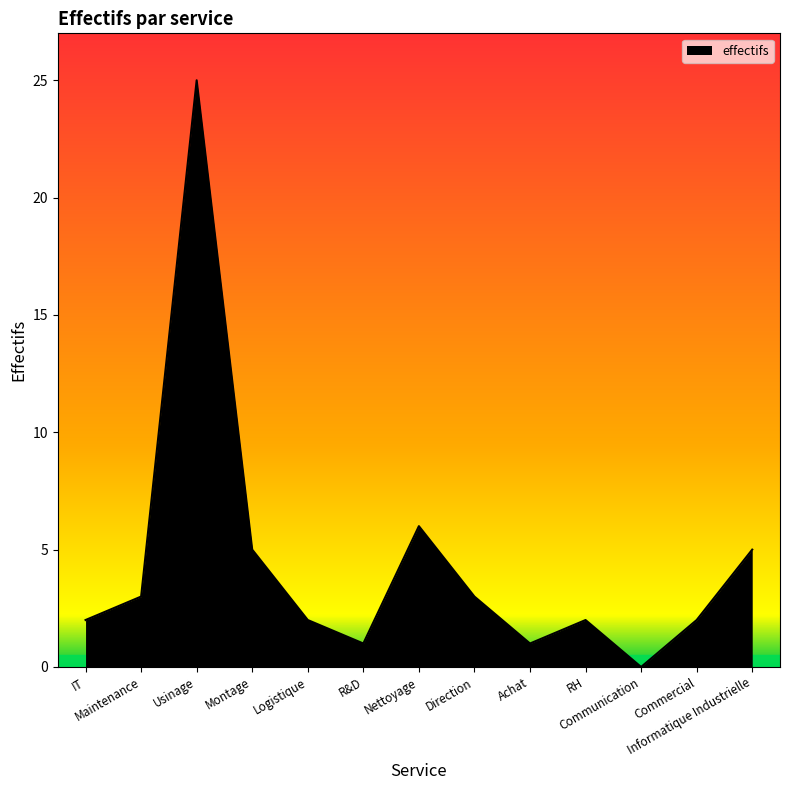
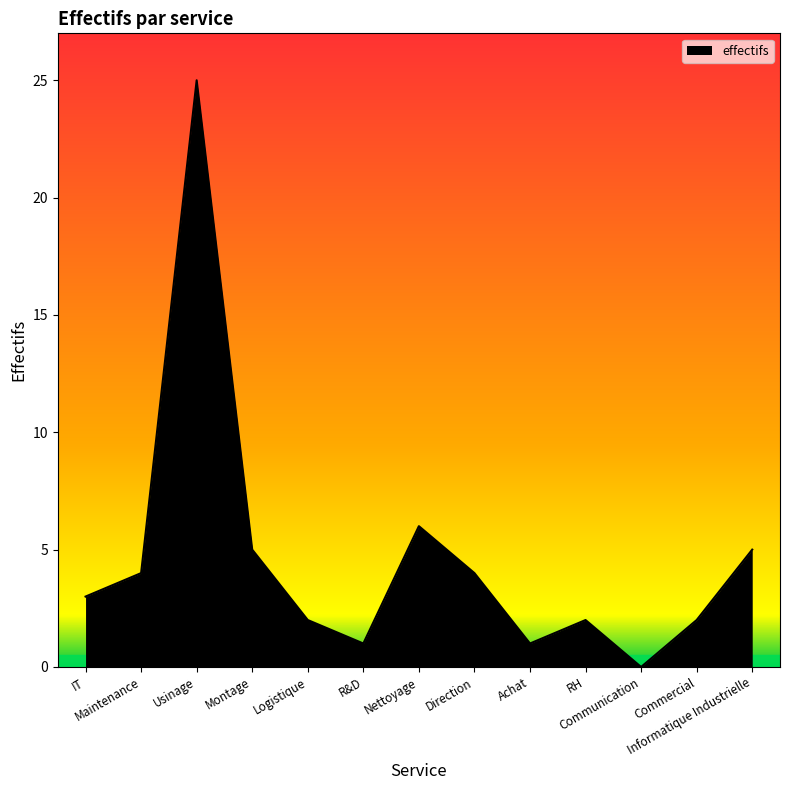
IT: 2 -> 3
Maintenance: 3 -> 4
Direction: 3 -> 4
